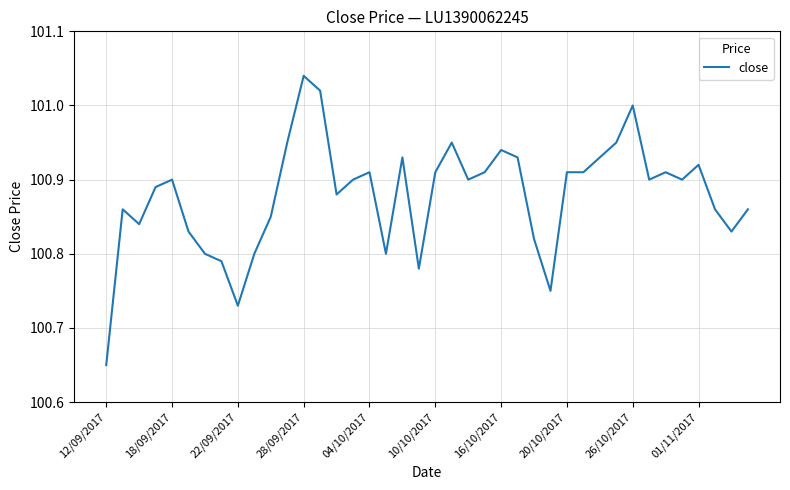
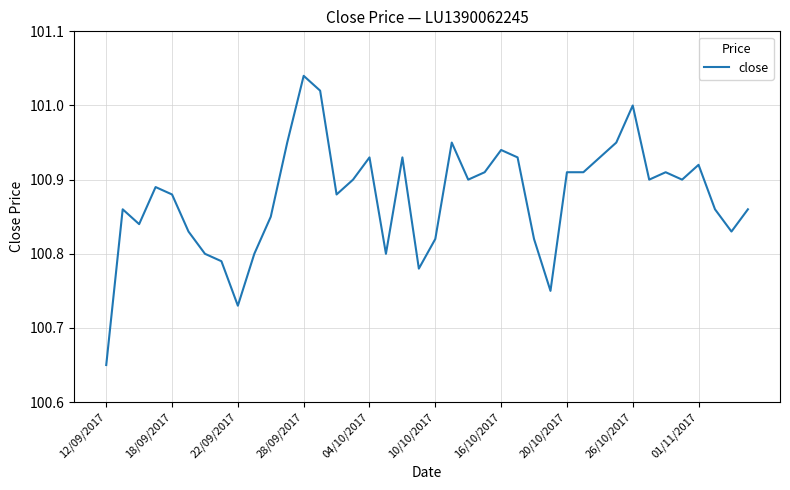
18/09/2017: 100.90 -> 100.88
04/10/2017: 100.91 -> 100.93
10/10/2017: 100.91 -> 100.82
